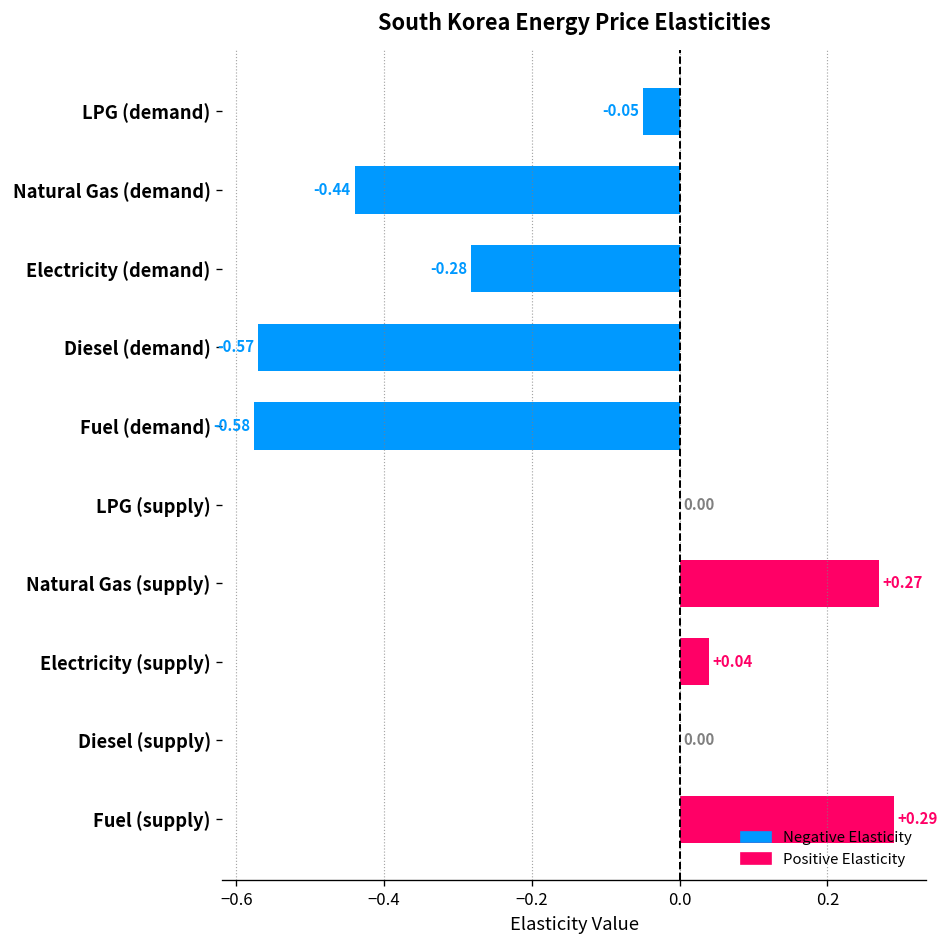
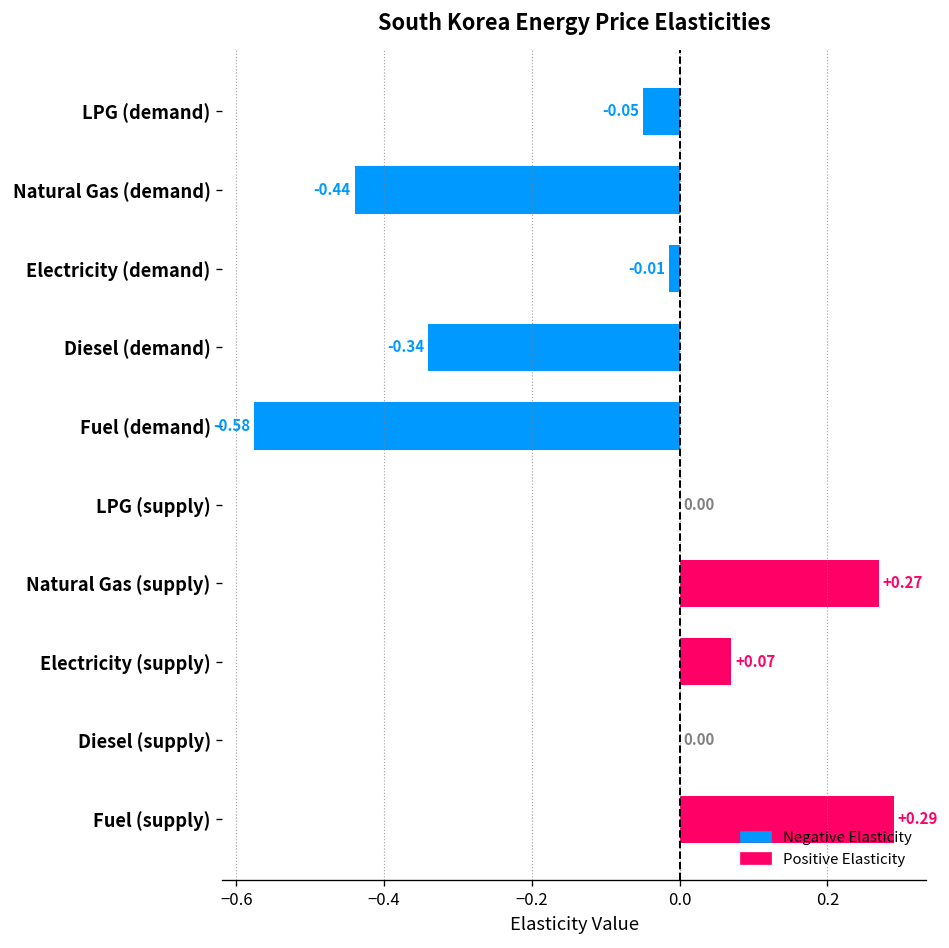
Electricity (demand): -0.28 -> -0.01
Diesel (demand): -0.57 -> -0.34
Electricity (supply): +0.04 -> +0.07
